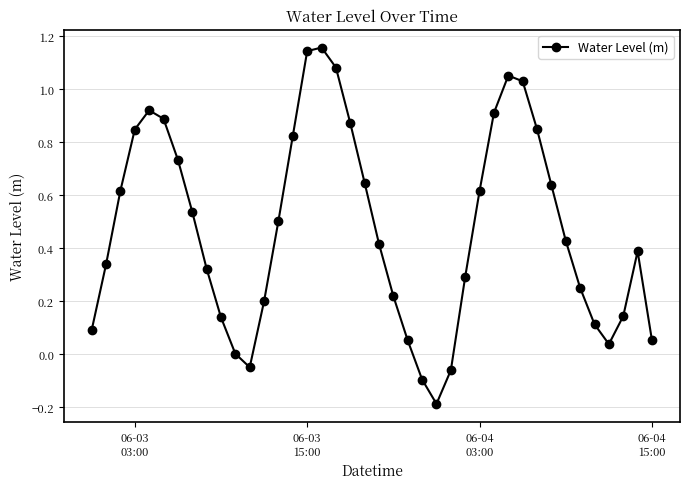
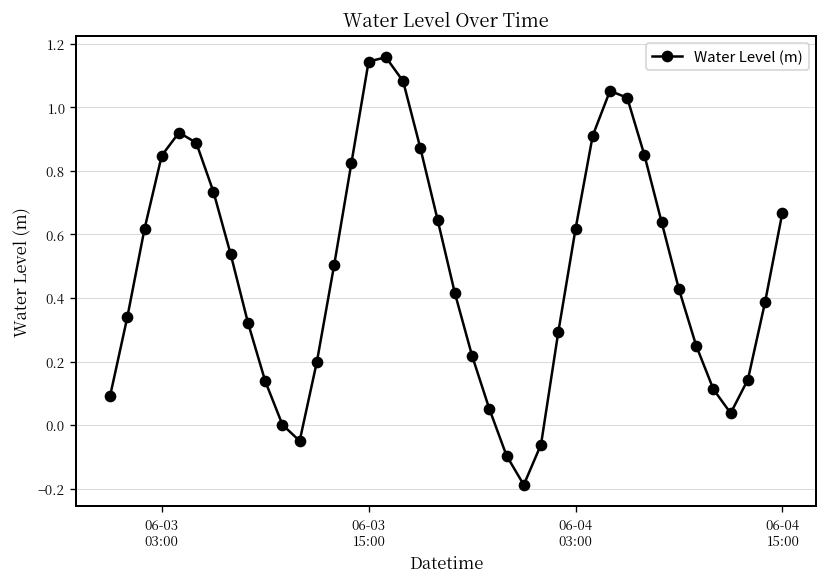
06-04 15:00: 0.05 -> 0.67
